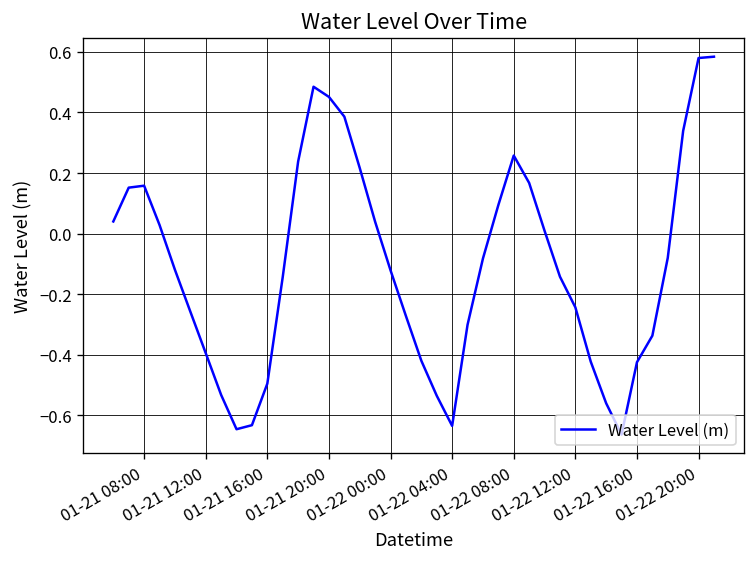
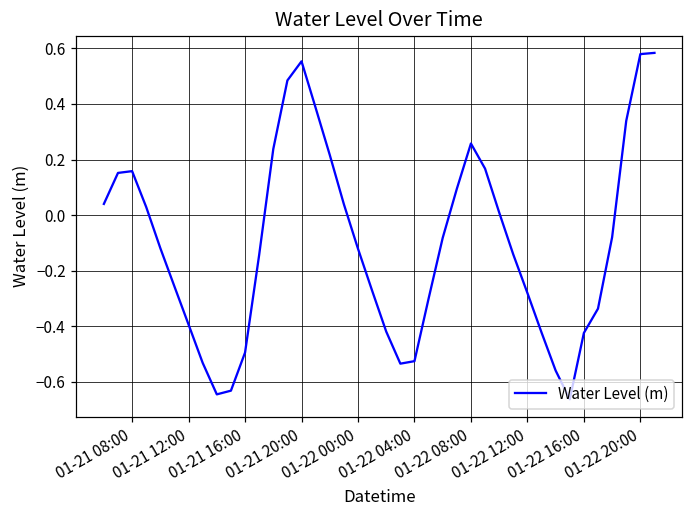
01-21 20:00: 0.45 -> 0.55
01-22 04:00: -0.63 -> -0.53
01-22 12:00: -0.24 -> -0.28
